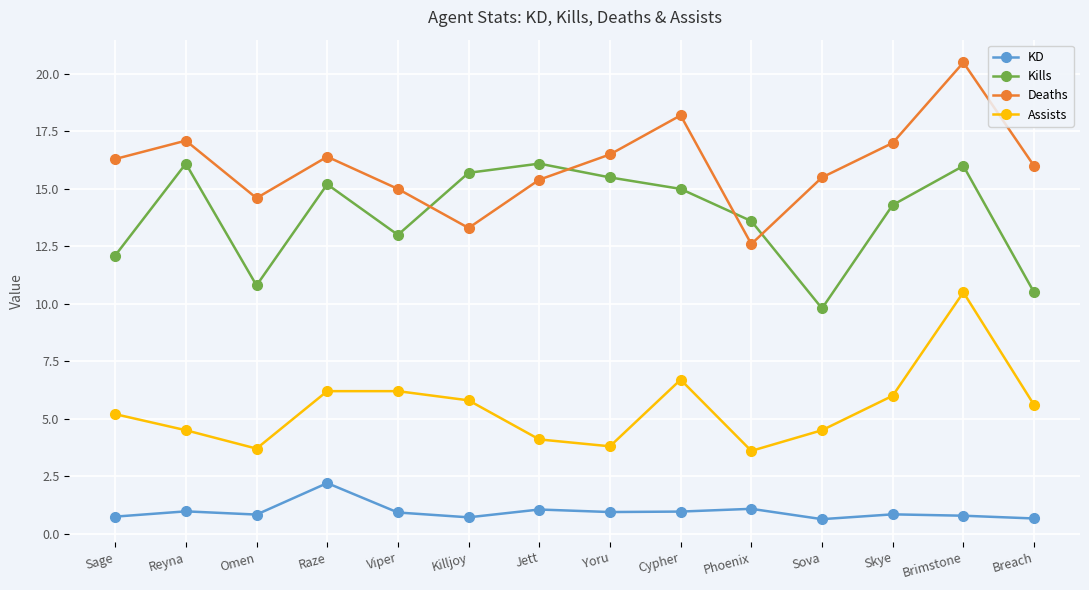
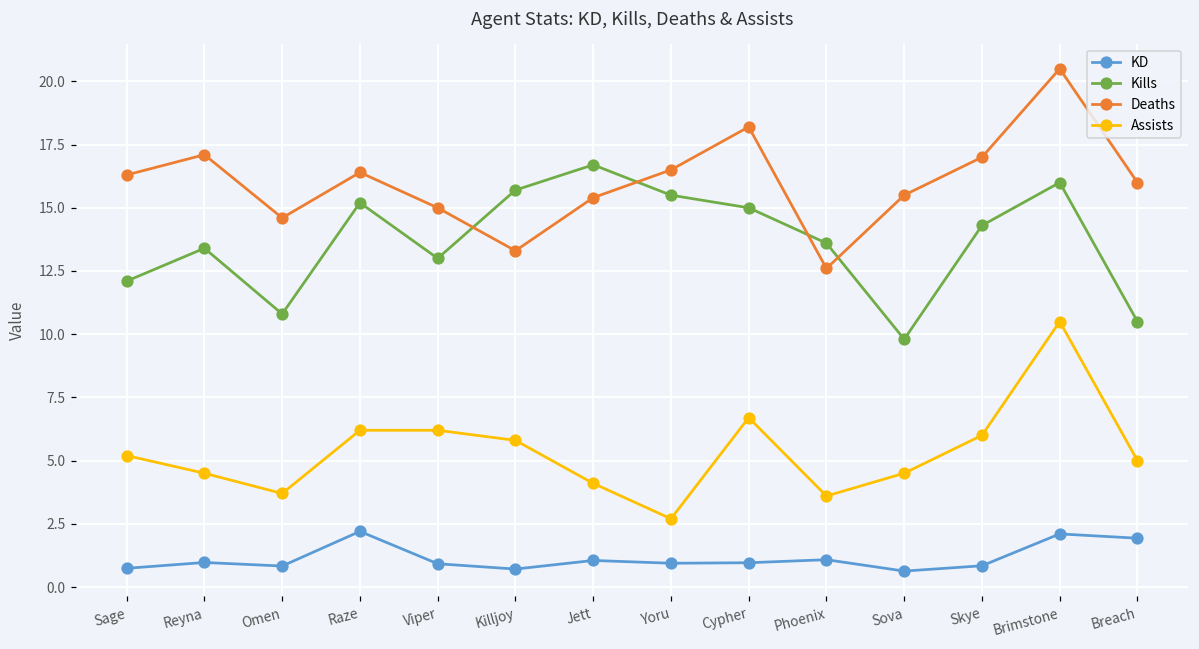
Kills, Reyna: 16.1 -> 13.4
Kills, Jett: 16.1 -> 16.7
Assists, Yoru: 3.8 -> 2.7
KD, Brimstone: 0.8 -> 2.1
KD, Breach: 0.7 -> 1.9
Assists, Breach: 5.6 -> 5.0
